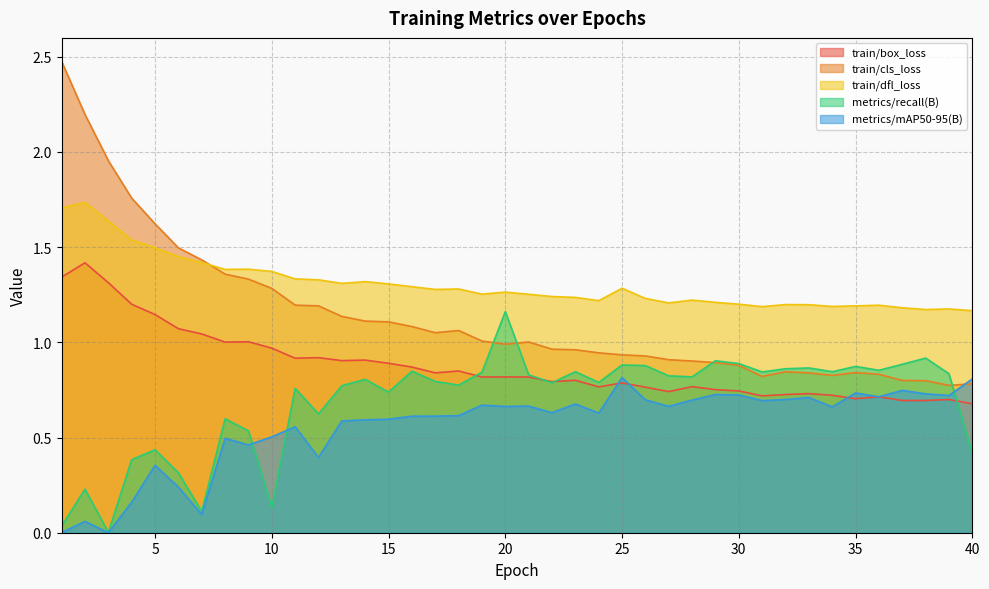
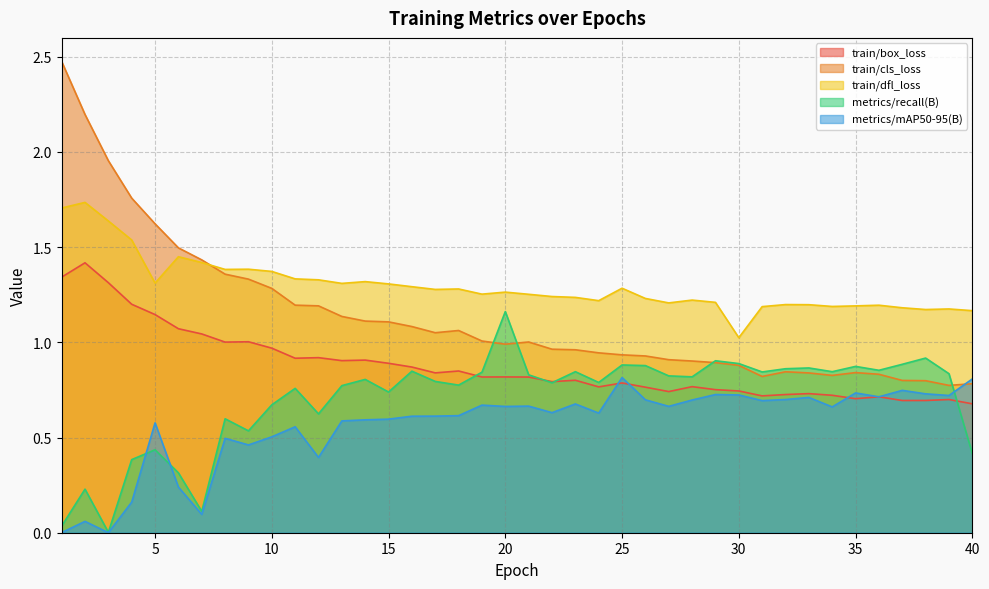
train/dfl_loss, 5: 1.50 -> 1.31
metrics/mAP50-95(B), 5: 0.35 -> 0.58
metrics/recall(B), 10: 0.13 -> 0.67
train/dfl_loss, 30: 1.20 -> 1.02
